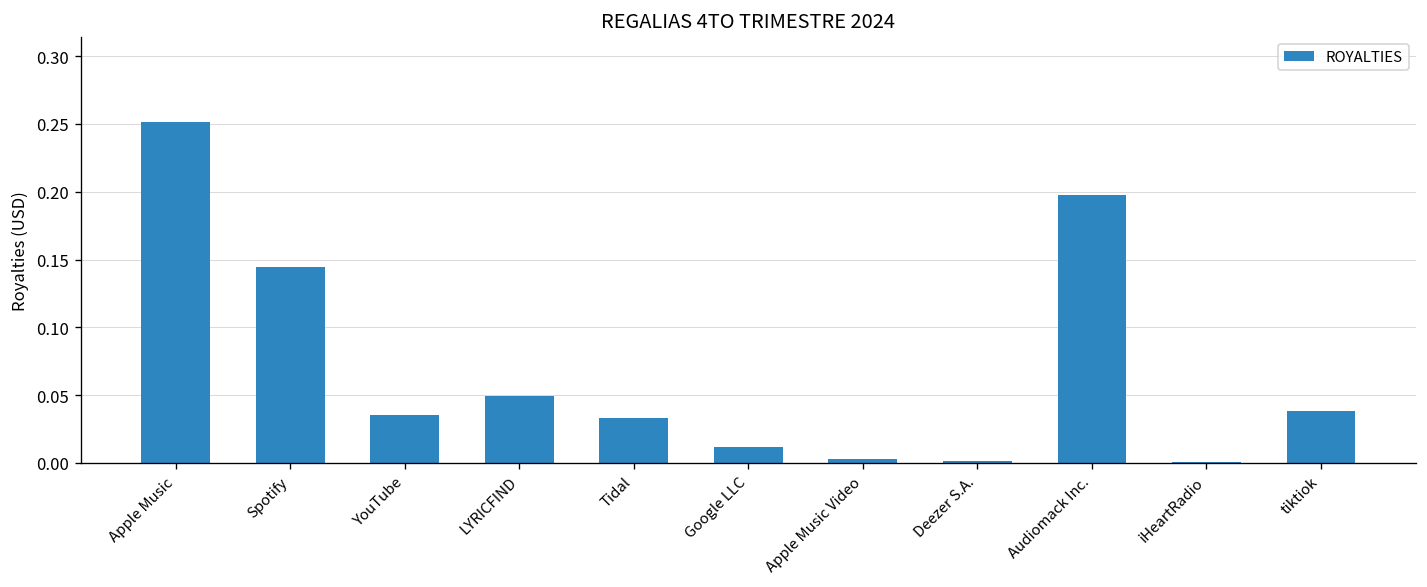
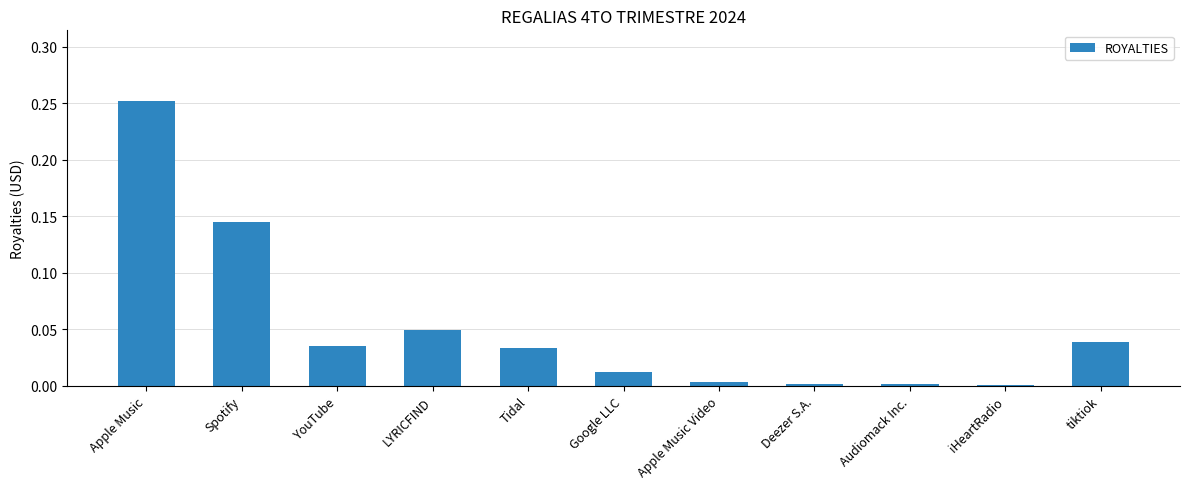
Audiomack Inc.: 0.197 -> 0.001
